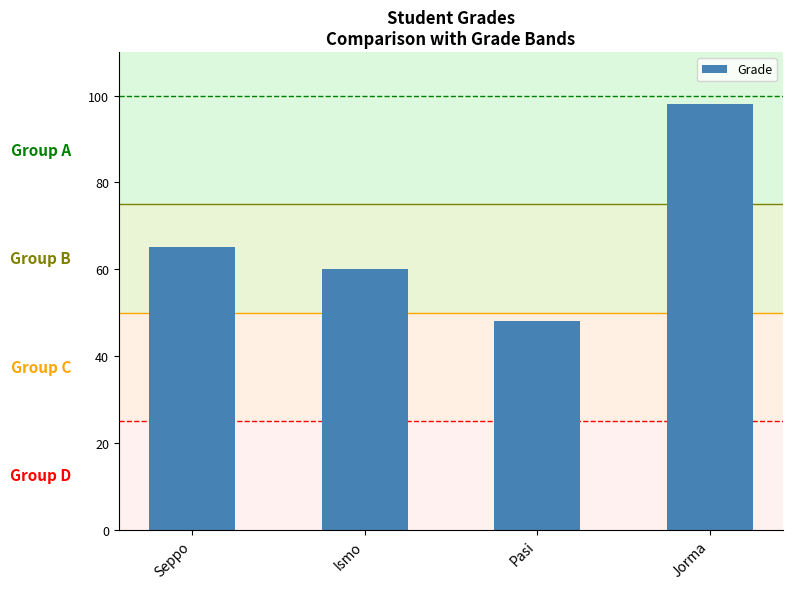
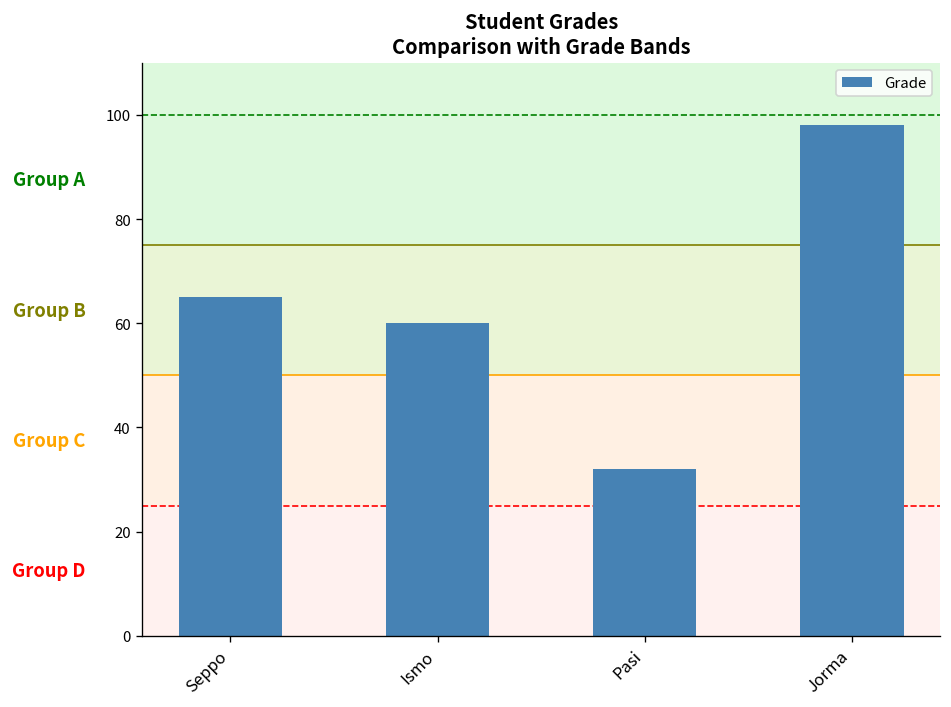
Pasi: 48 -> 32
